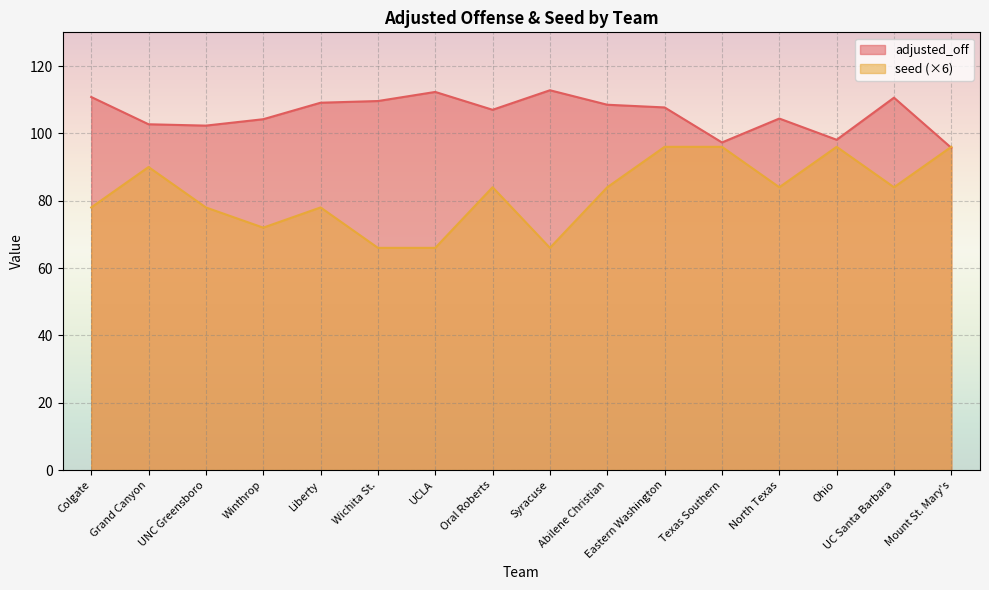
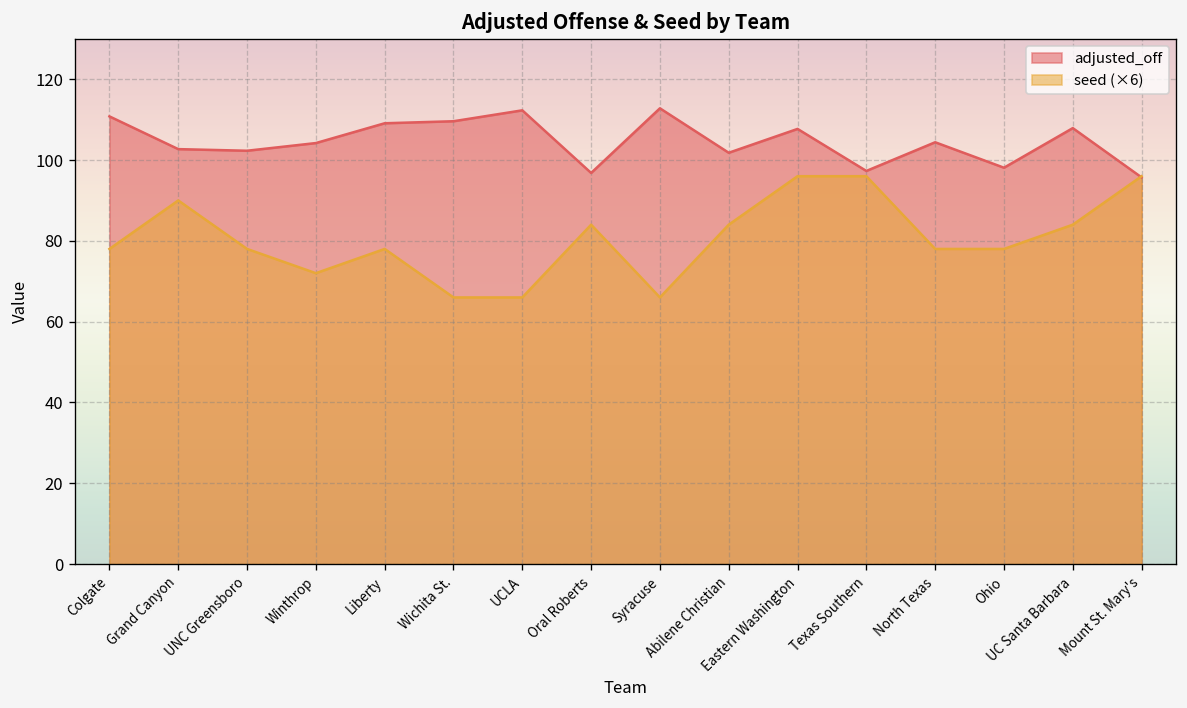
adjusted_off, Oral Roberts: 107 -> 97
adjusted_off, Abilene Christian: 109 -> 102
seed (×6), North Texas: 84 -> 78
seed (×6), Ohio: 96 -> 78
adjusted_off, UC Santa Barbara: 111 -> 108
